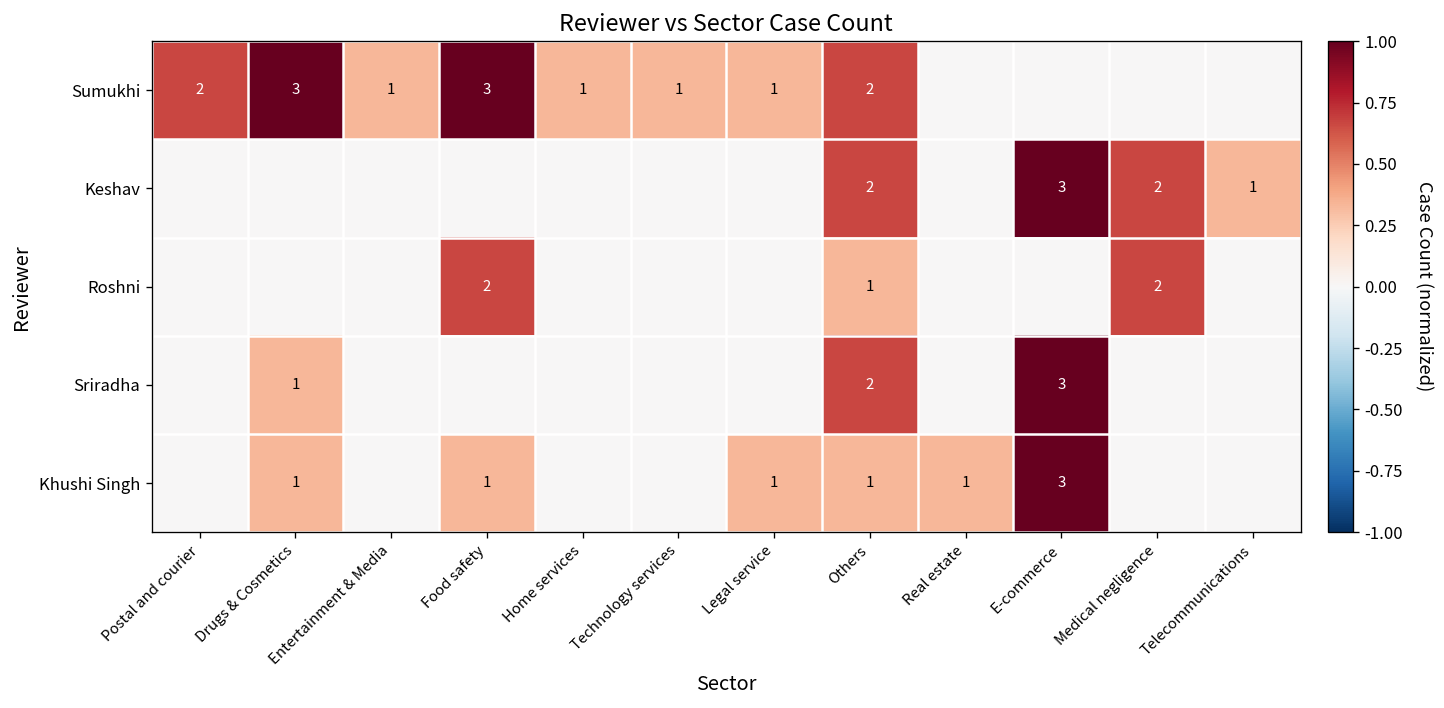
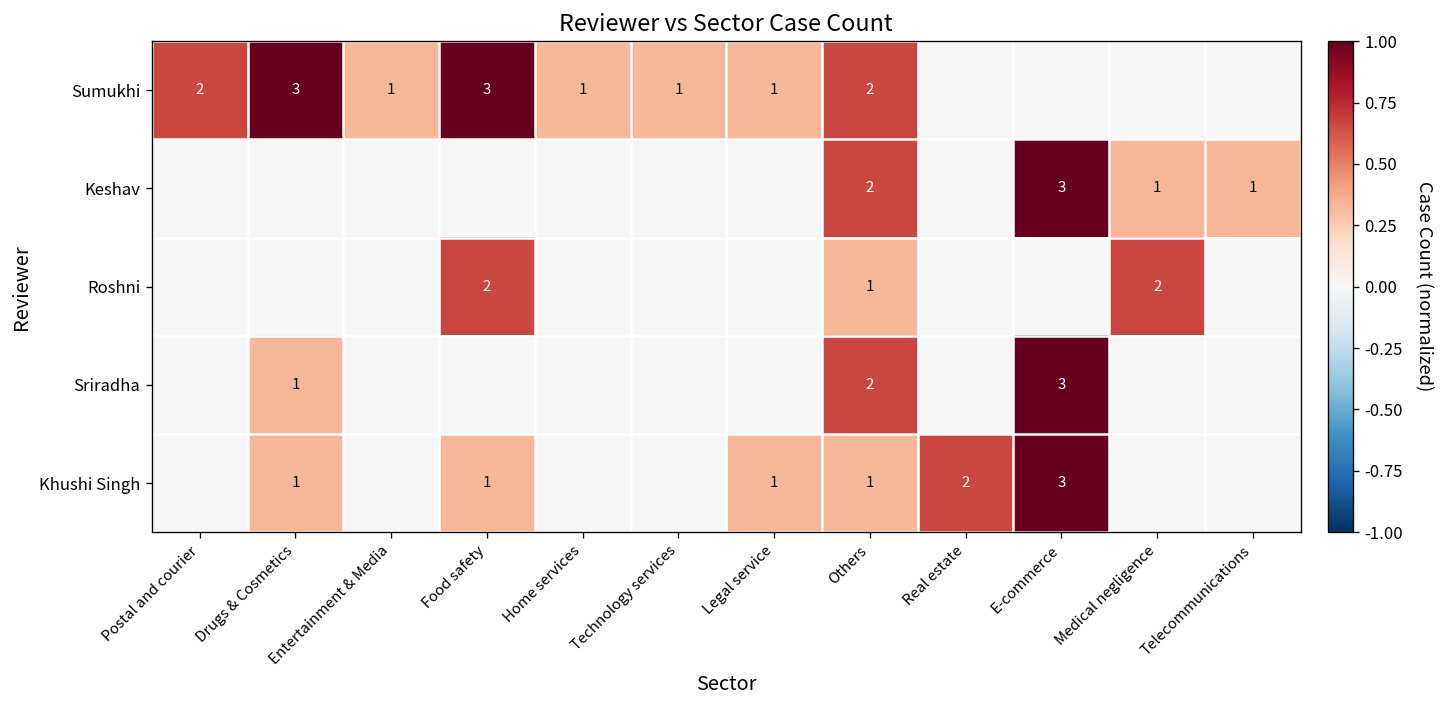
Keshav, Medical negligence: 2 -> 1
Khushi Singh, Real estate: 1 -> 2
